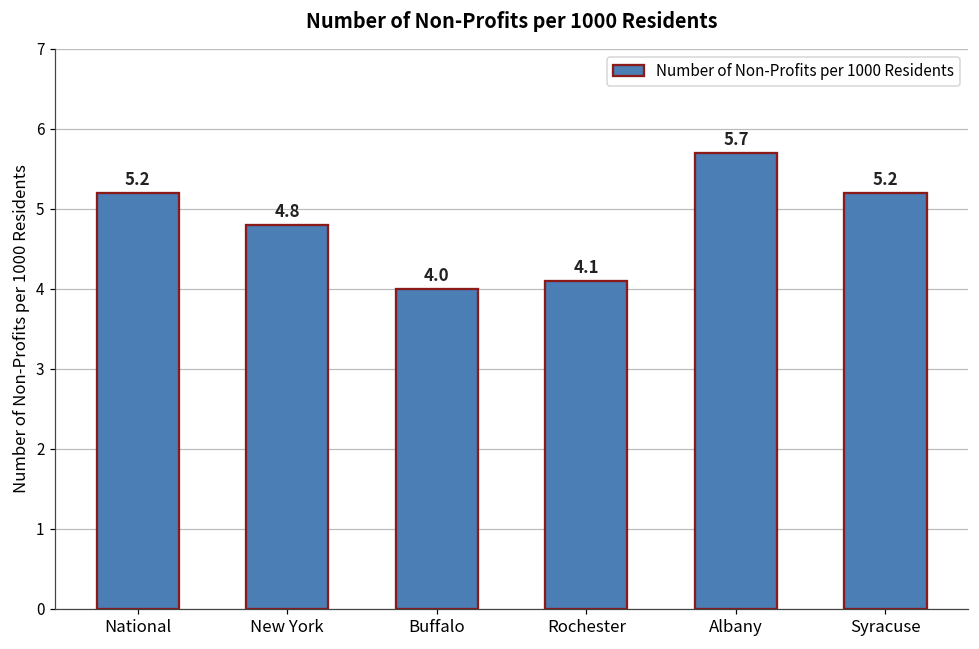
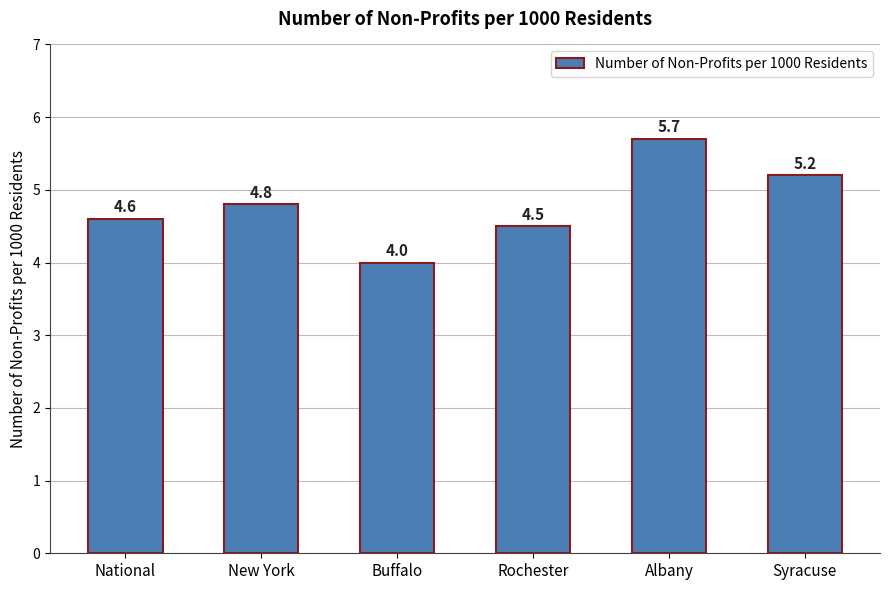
National: 5.2 -> 4.6
Rochester: 4.1 -> 4.5
